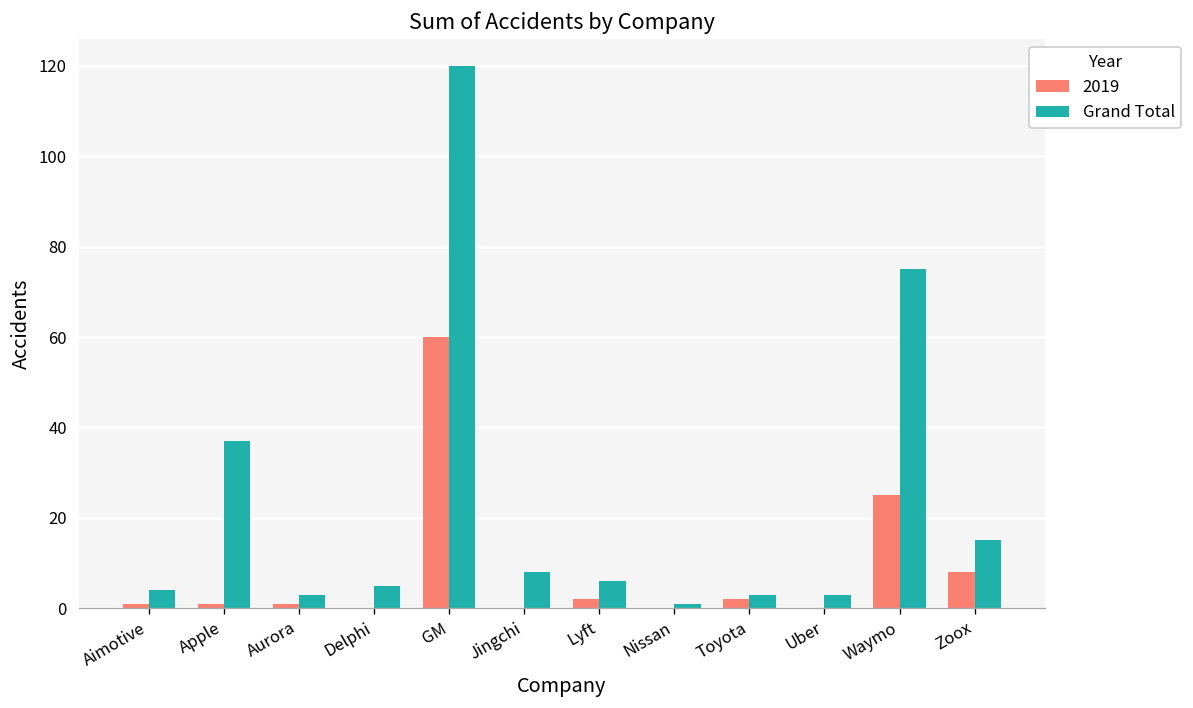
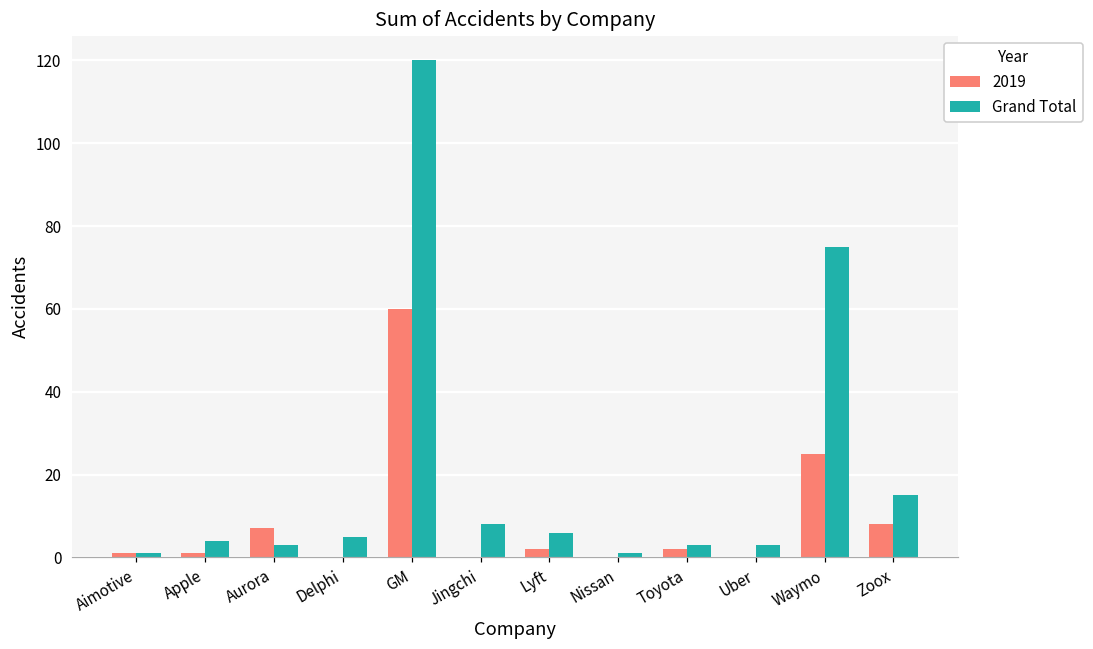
Grand Total, Aimotive: 4 -> 1
Grand Total, Apple: 37 -> 4
2019, Aurora: 1 -> 7
